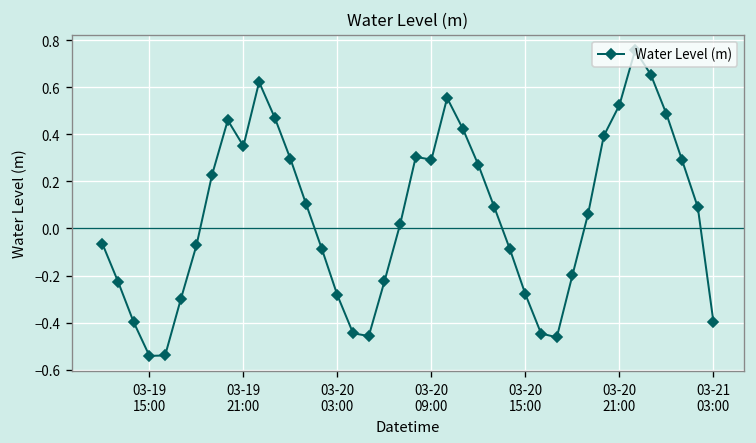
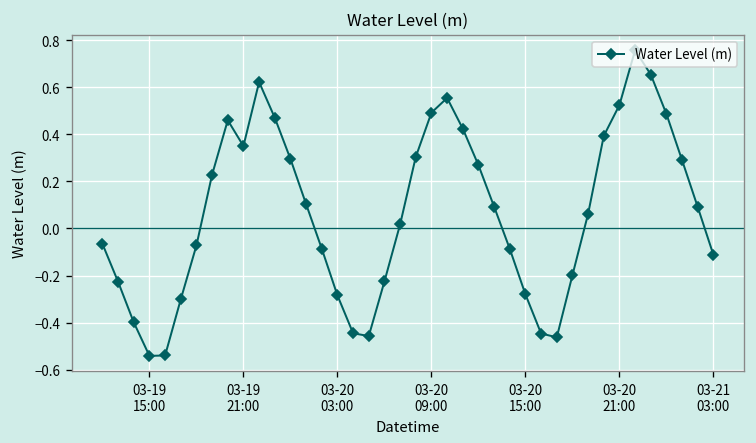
03-20 09:00: 0.29 -> 0.49
03-21 03:00: -0.40 -> -0.11
